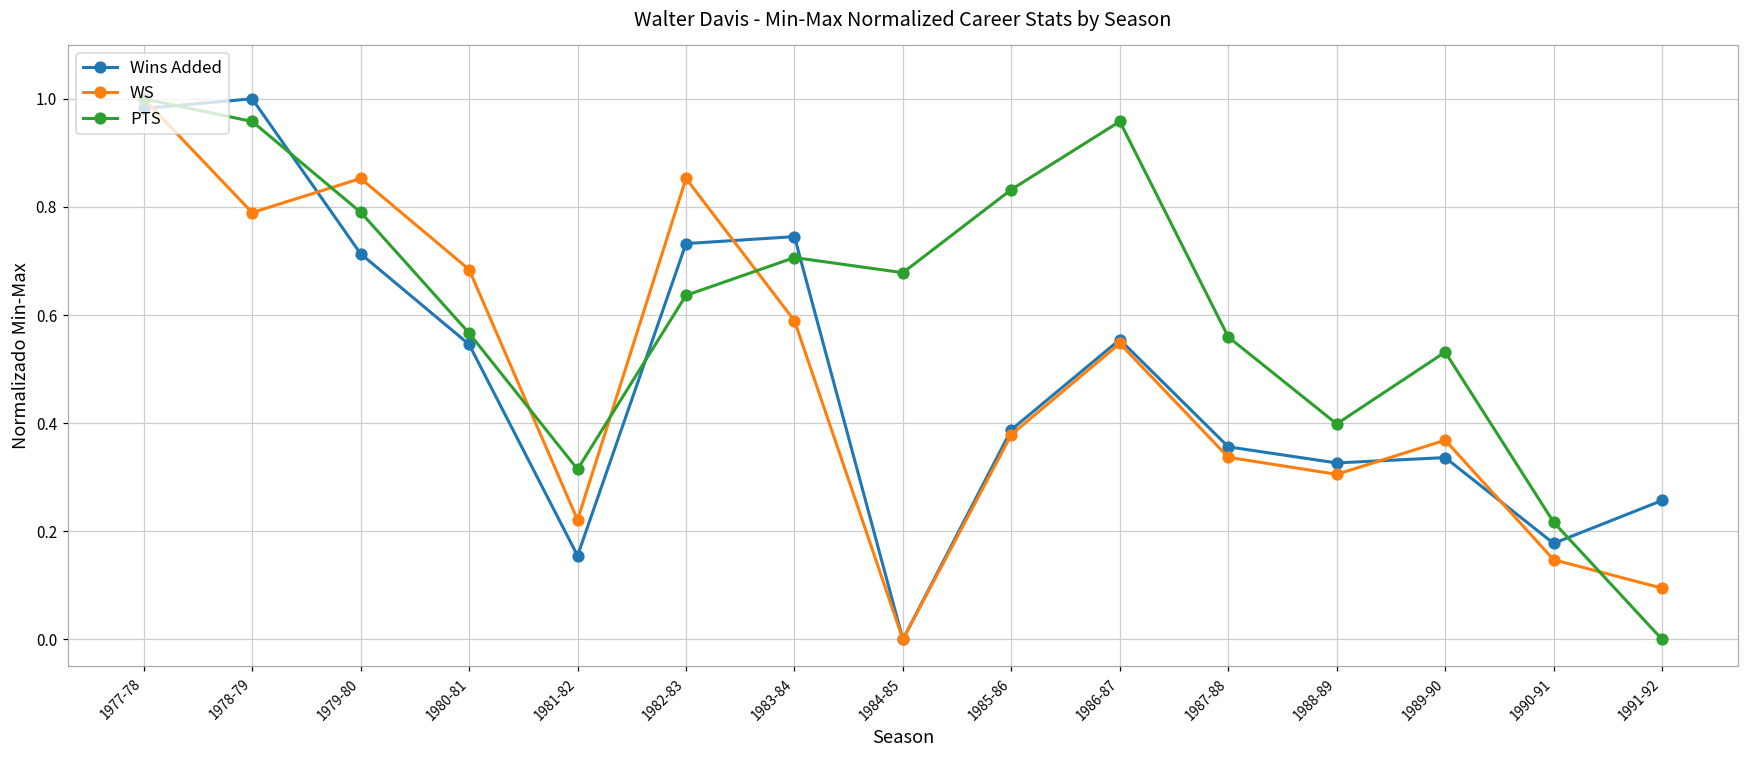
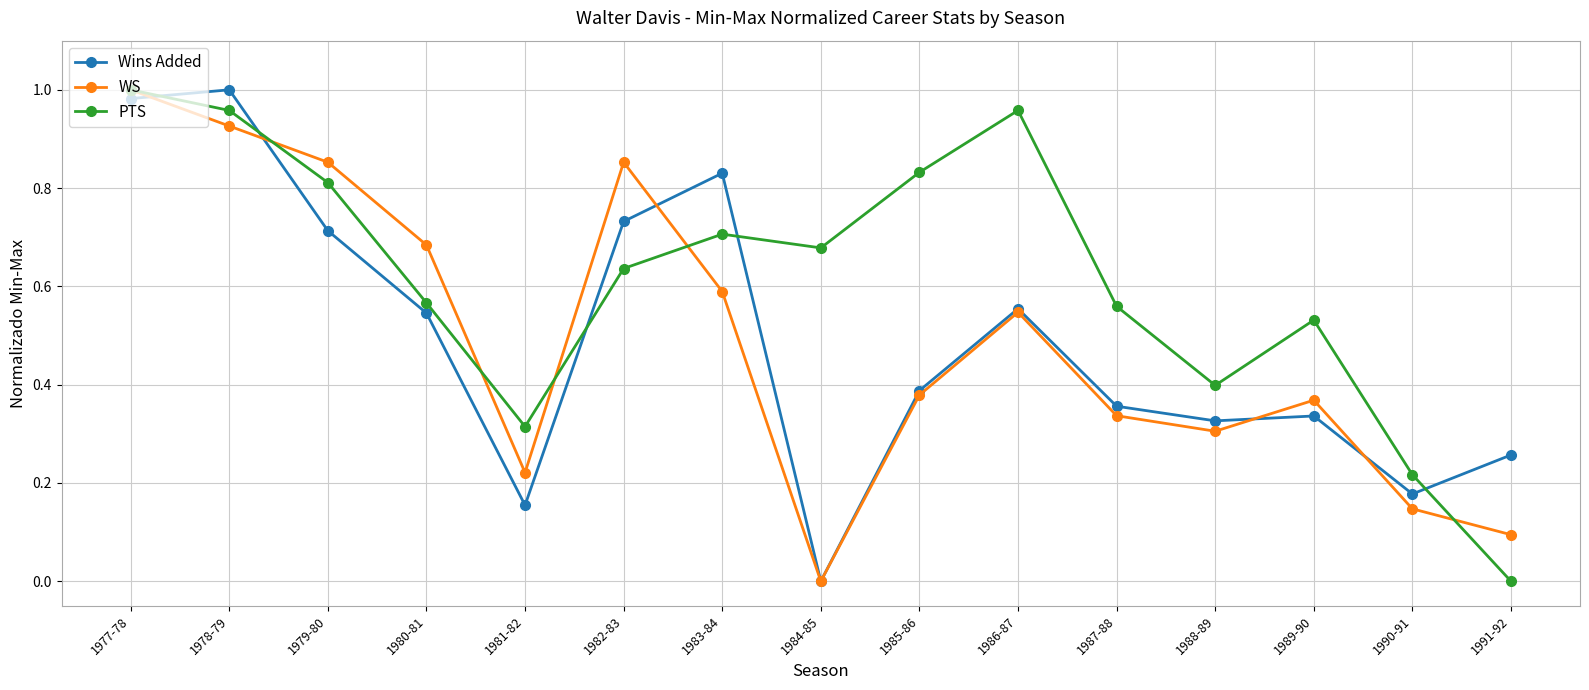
WS, 1978-79: 0.79 -> 0.93
PTS, 1979-80: 0.79 -> 0.81
Wins Added, 1983-84: 0.75 -> 0.83
